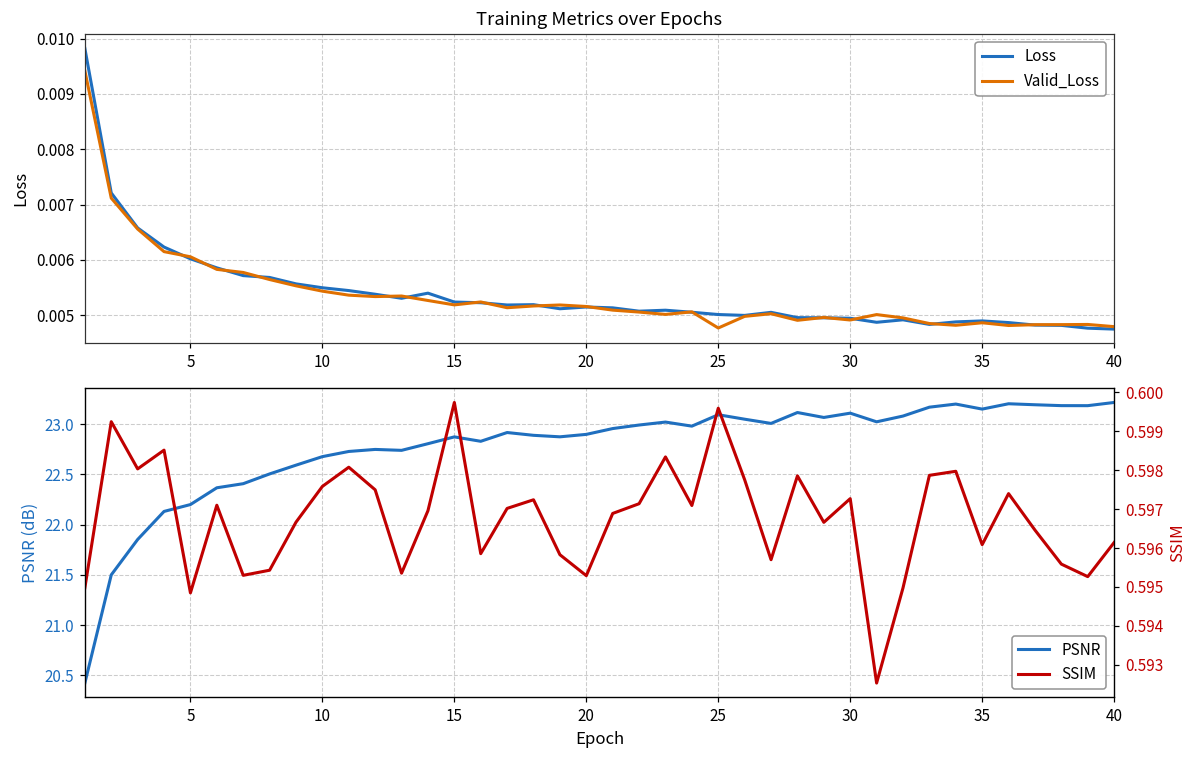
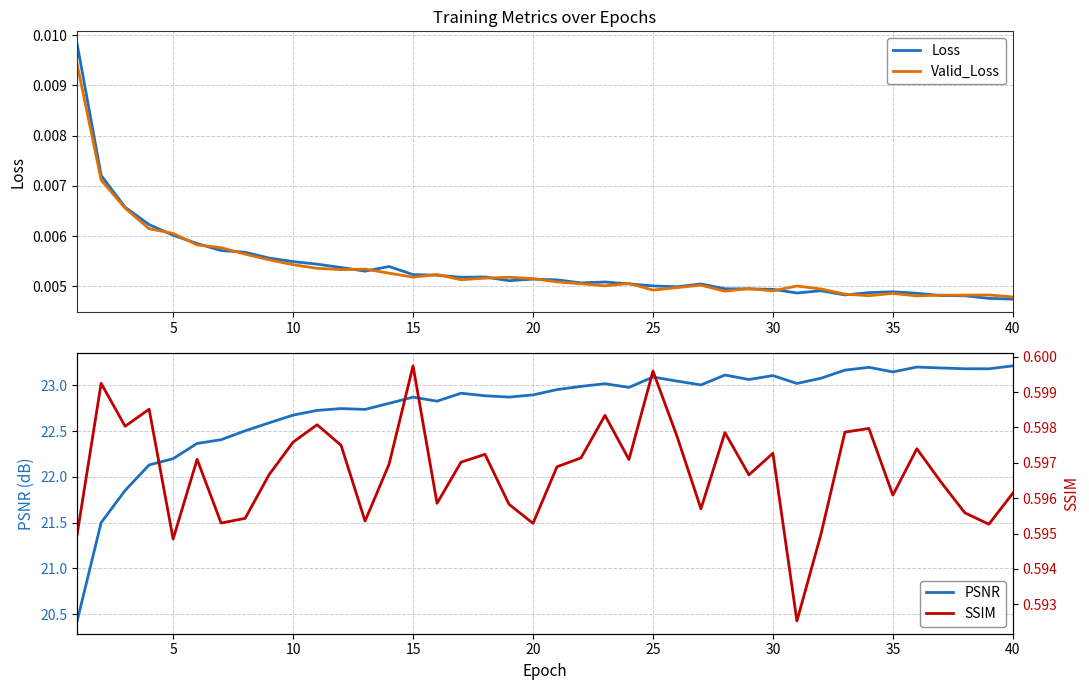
Training Metrics over Epochs, Valid_Loss, 25: 0.0048 -> 0.0049
